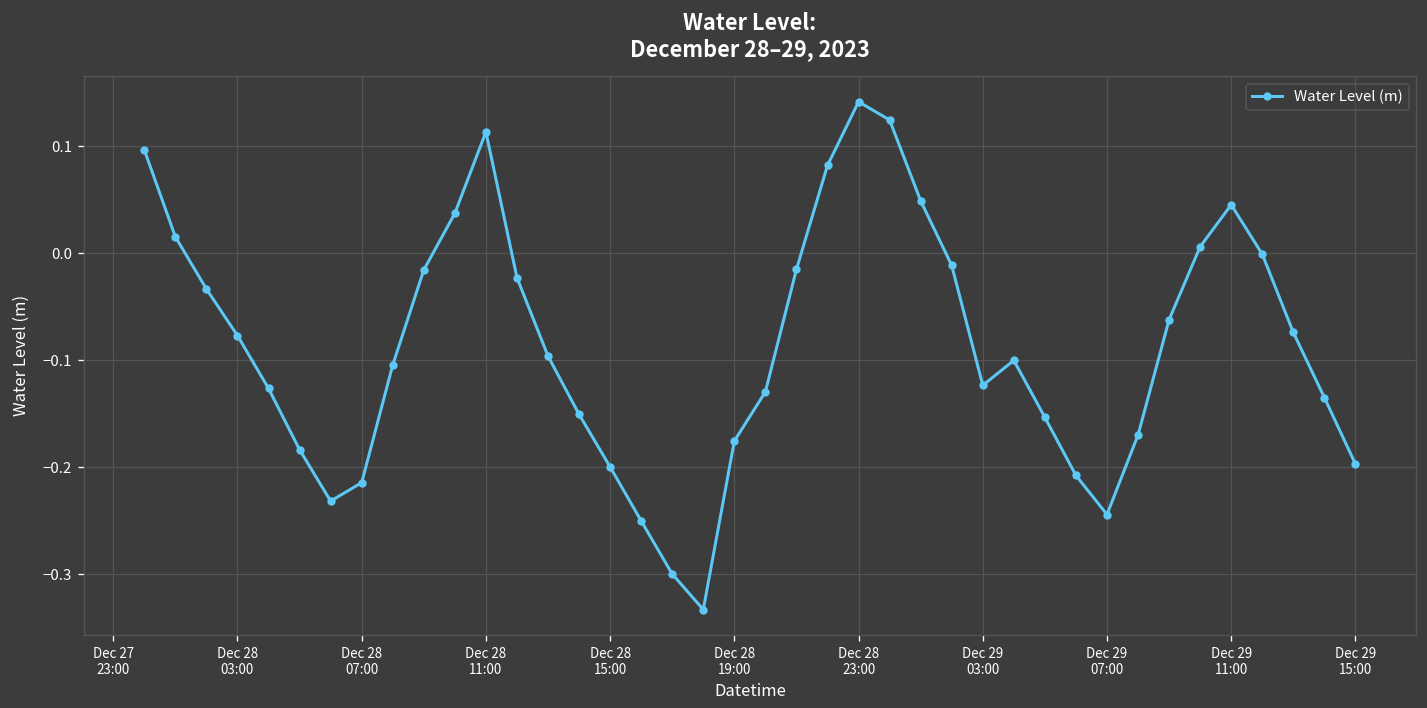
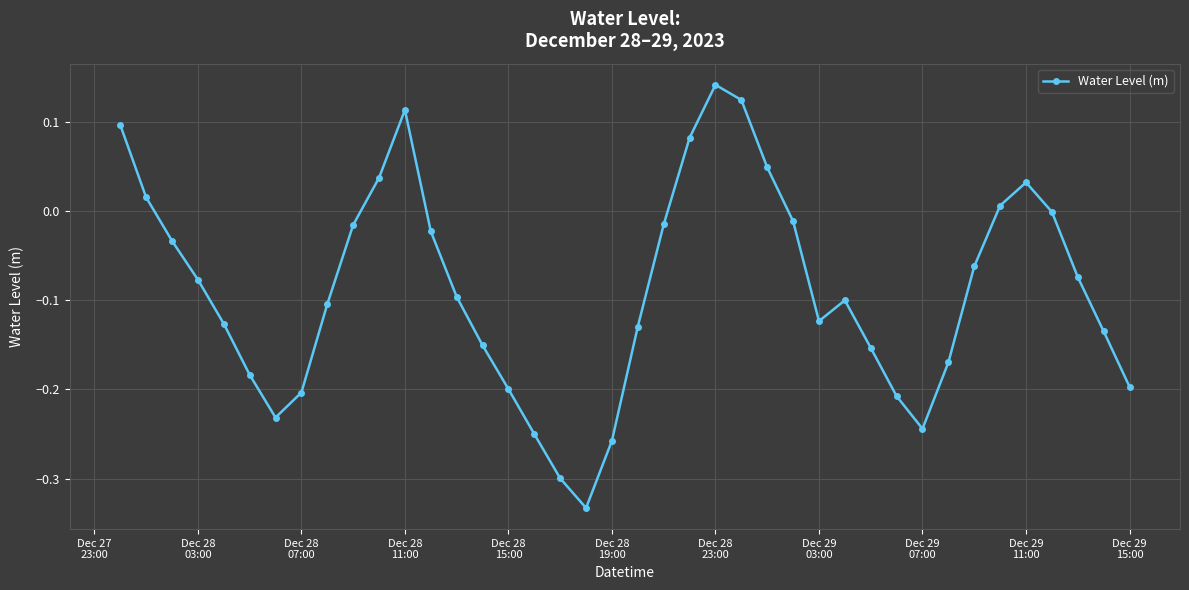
Dec 28 07:00: -0.21 -> -0.20
Dec 28 19:00: -0.18 -> -0.26
Dec 29 11:00: 0.05 -> 0.03
